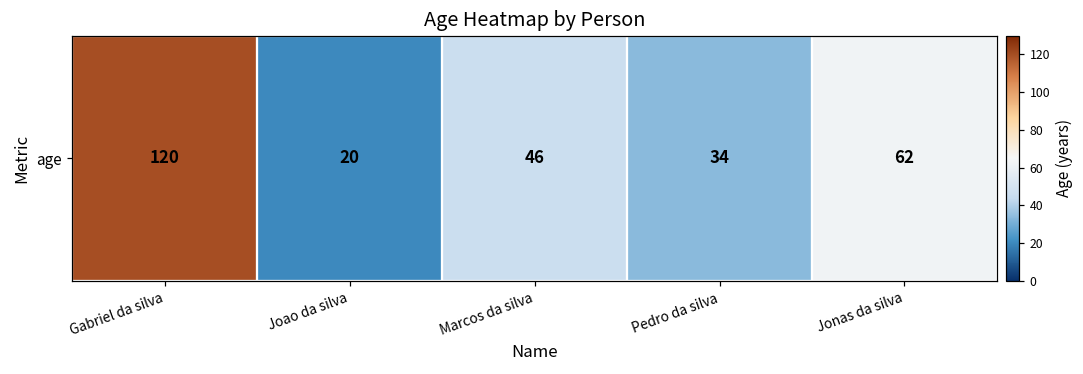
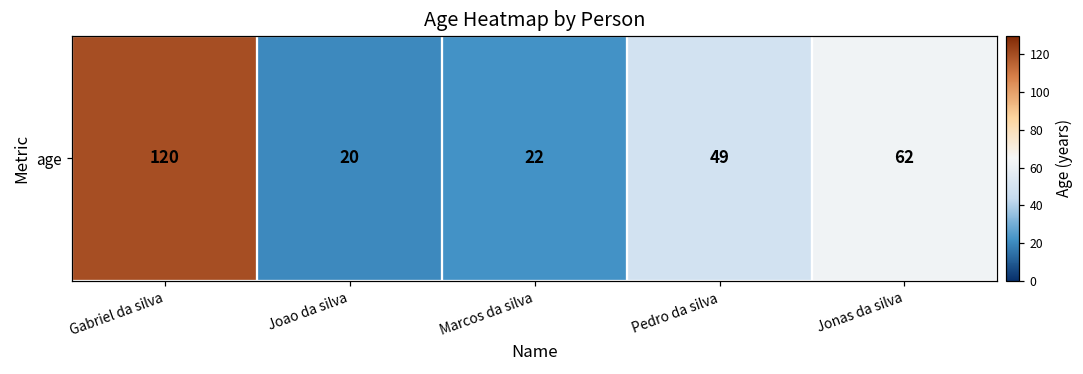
age, Marcos da silva: 46 -> 22
age, Pedro da silva: 34 -> 49
